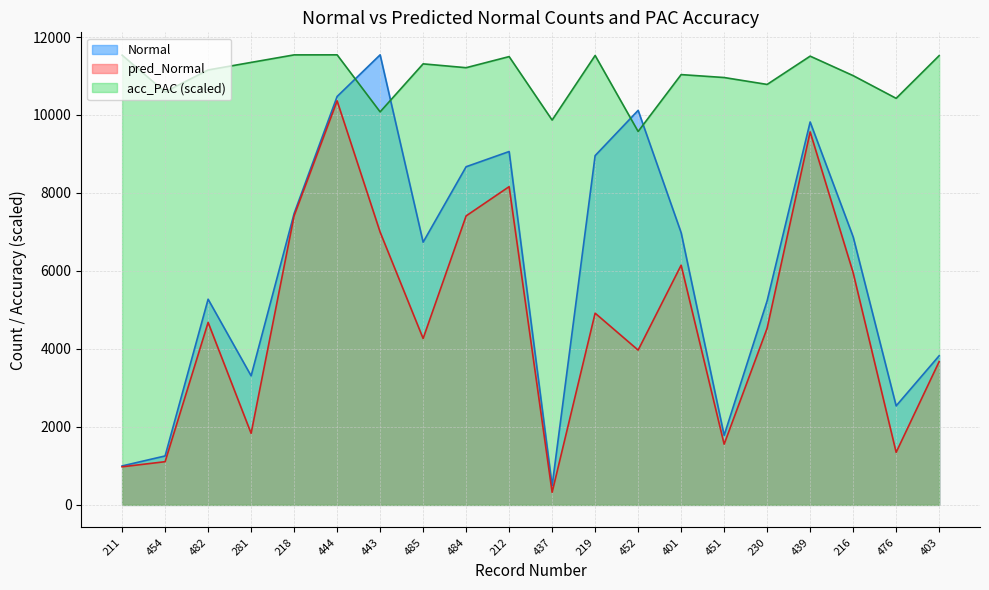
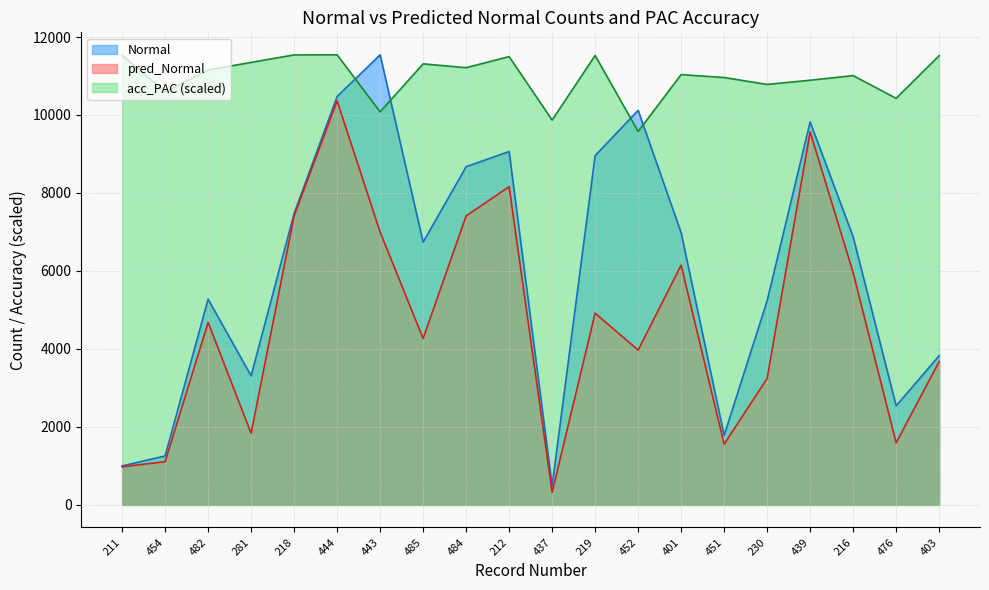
pred_Normal, 230: 4500 -> 3200
acc_PAC (scaled), 439: 11500 -> 10900
pred_Normal, 476: 1300 -> 1600
